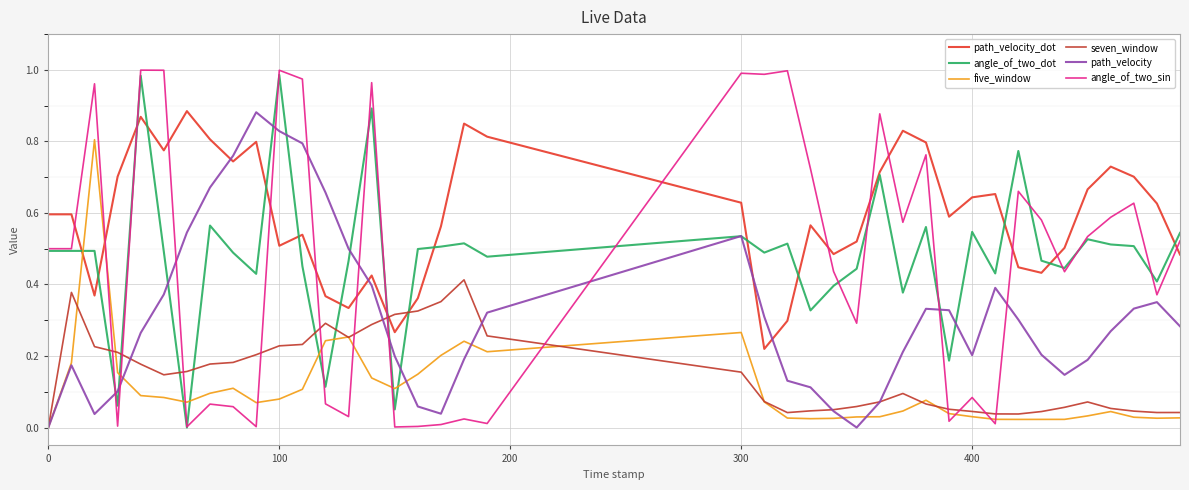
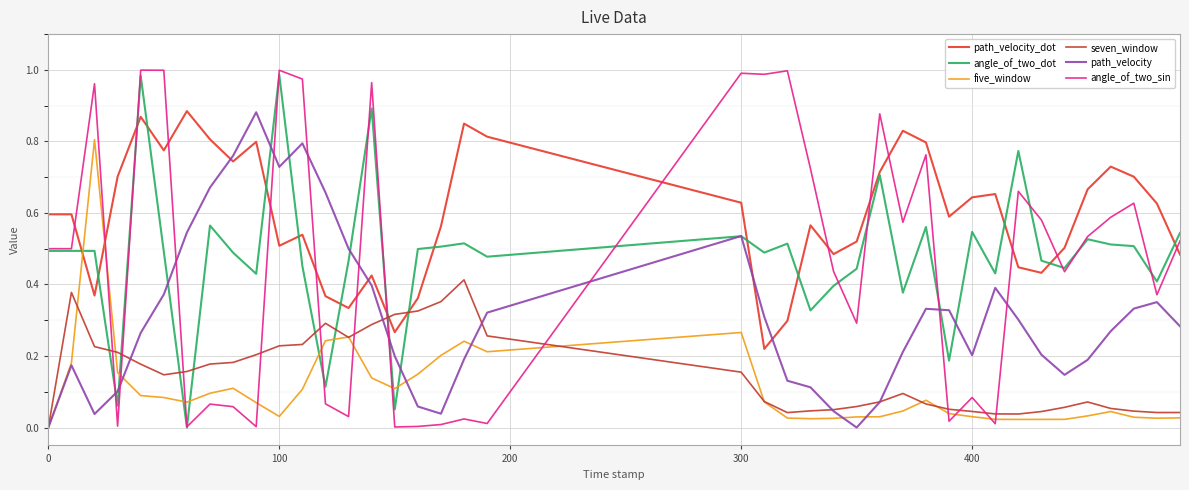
five_window, 100: 0.08 -> 0.03
path_velocity, 100: 0.83 -> 0.73
